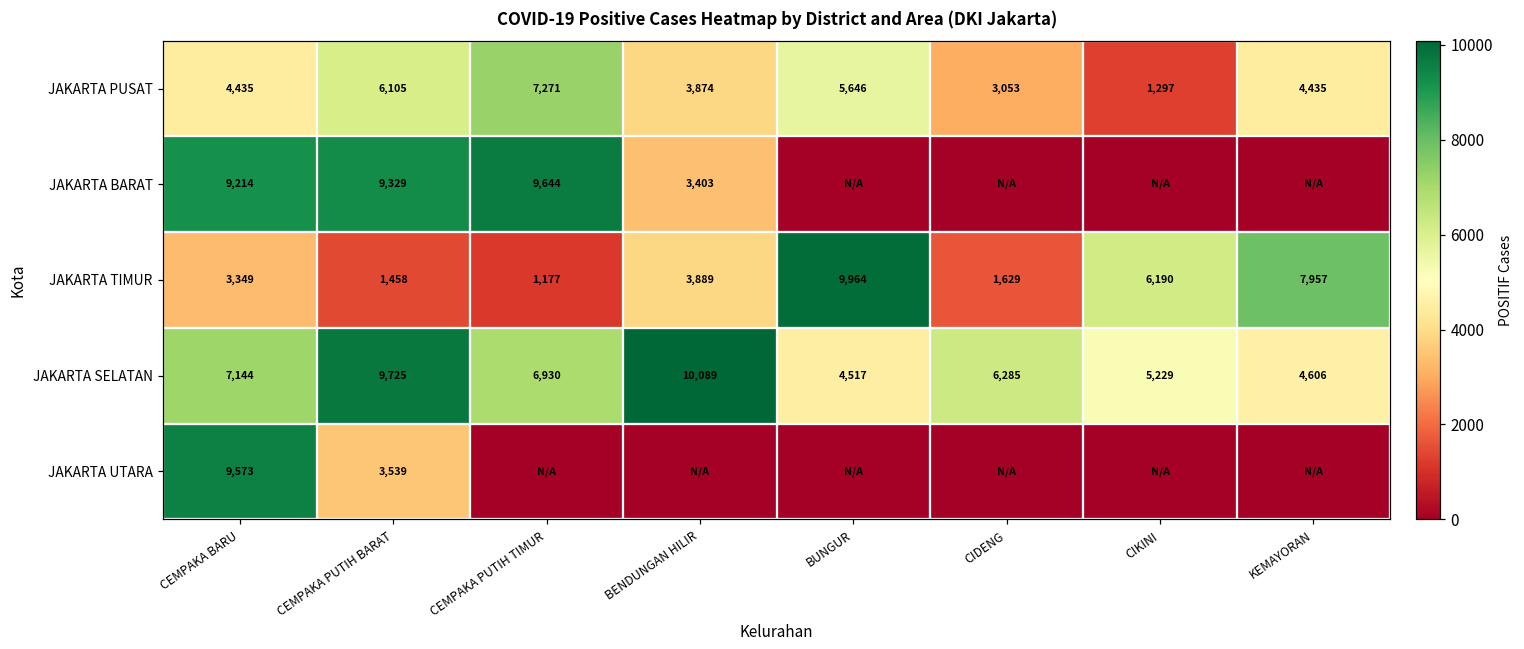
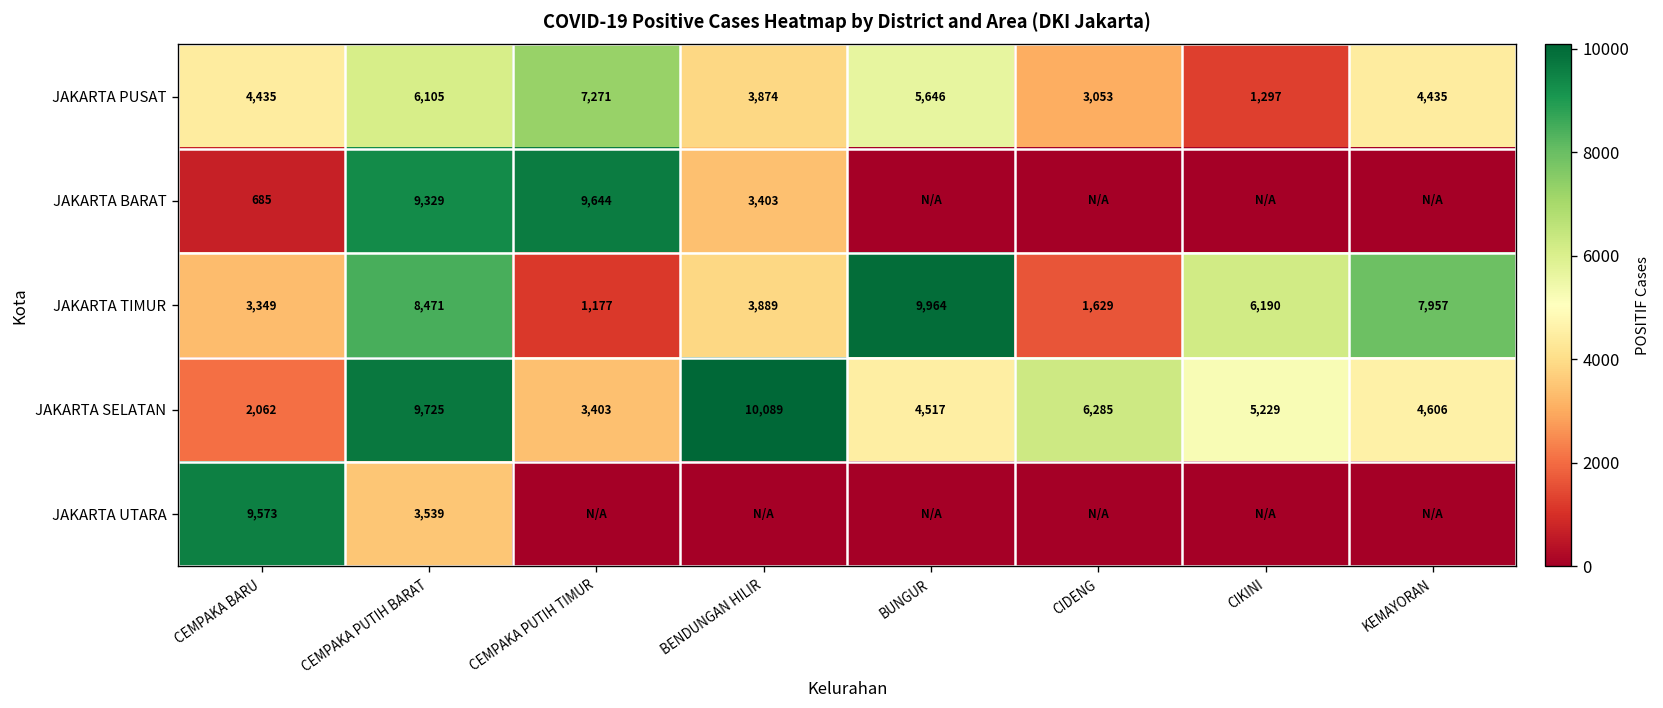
JAKARTA BARAT, CEMPAKA BARU: 9,214 -> 685
JAKARTA TIMUR, CEMPAKA PUTIH BARAT: 1,458 -> 8,471
JAKARTA SELATAN, CEMPAKA BARU: 7,144 -> 2,062
JAKARTA SELATAN, CEMPAKA PUTIH TIMUR: 6,930 -> 3,403
